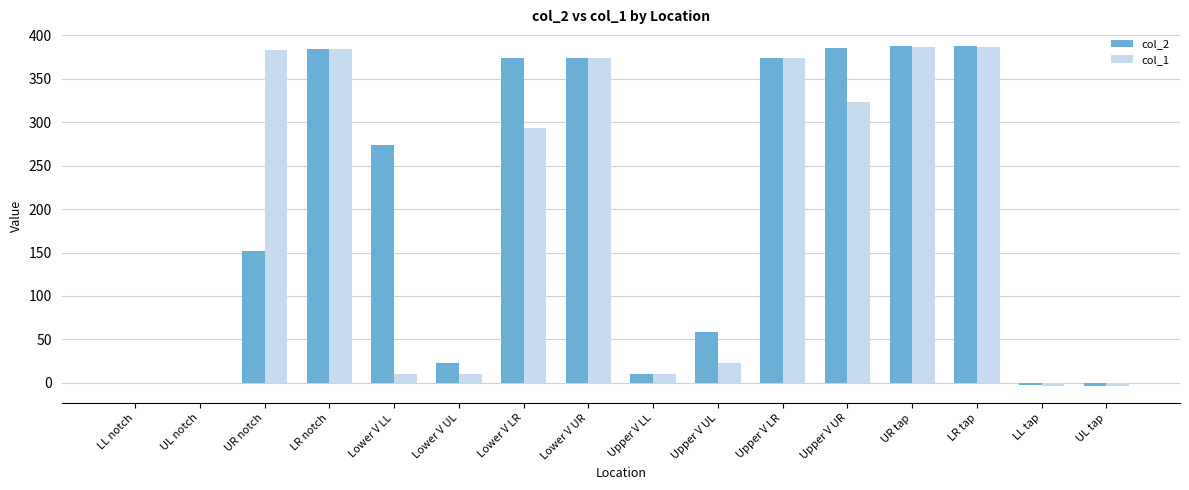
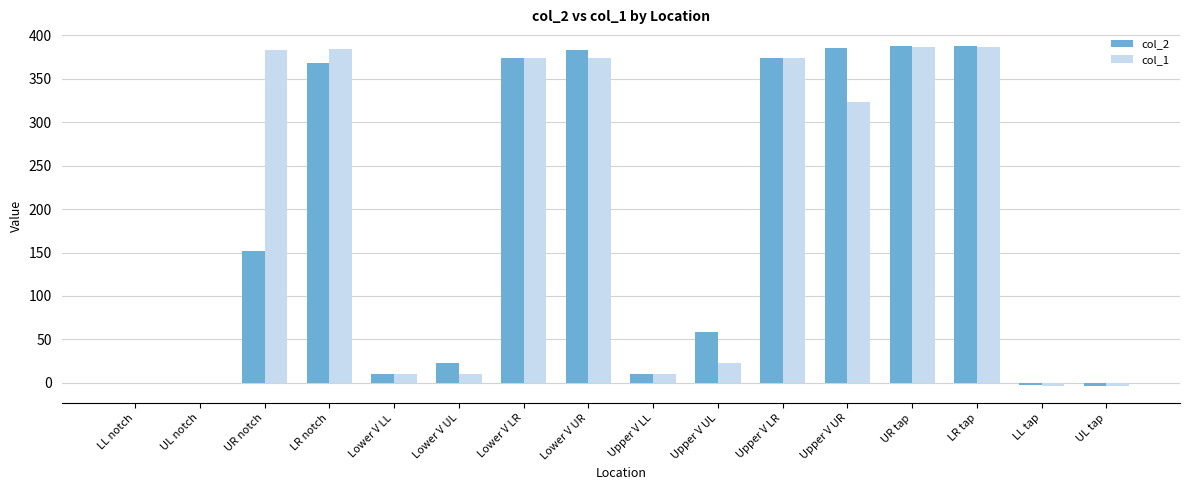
col_2, LR notch: 380 -> 370
col_2, Lower V LL: 270 -> 10
col_1, Lower V LR: 290 -> 370
col_2, Lower V UR: 370 -> 380
